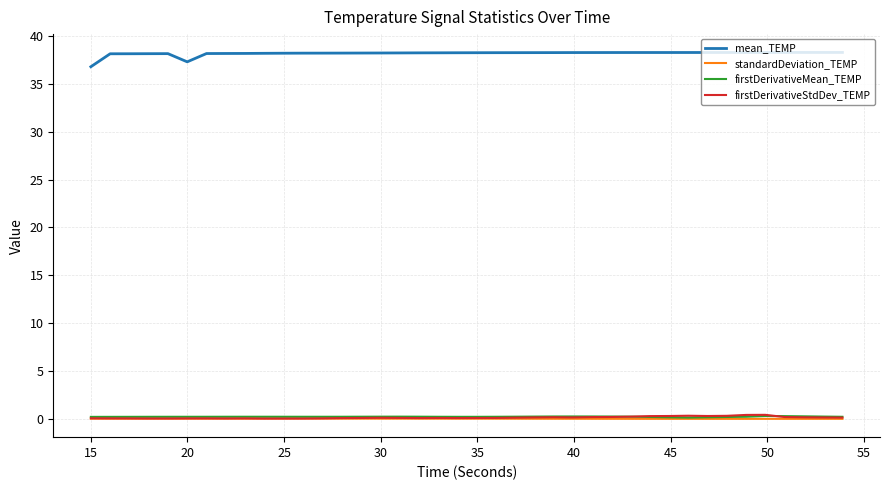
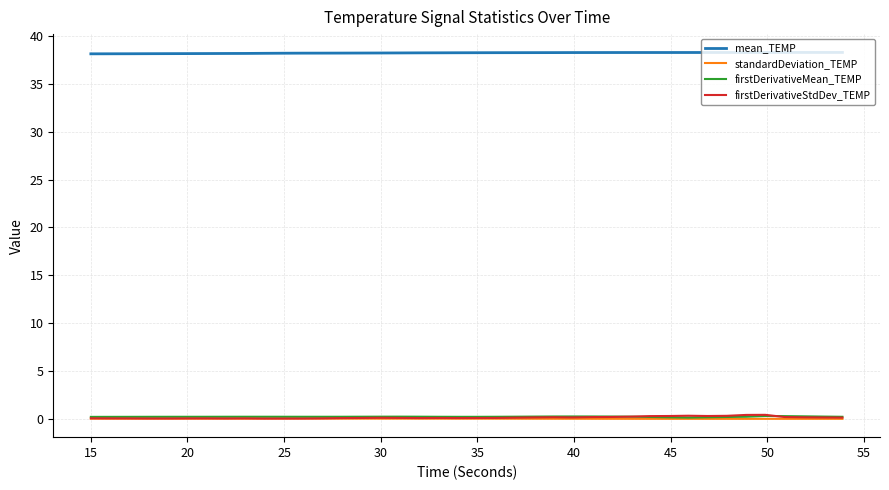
mean_TEMP, 15: 37 -> 38
mean_TEMP, 20: 37 -> 38
